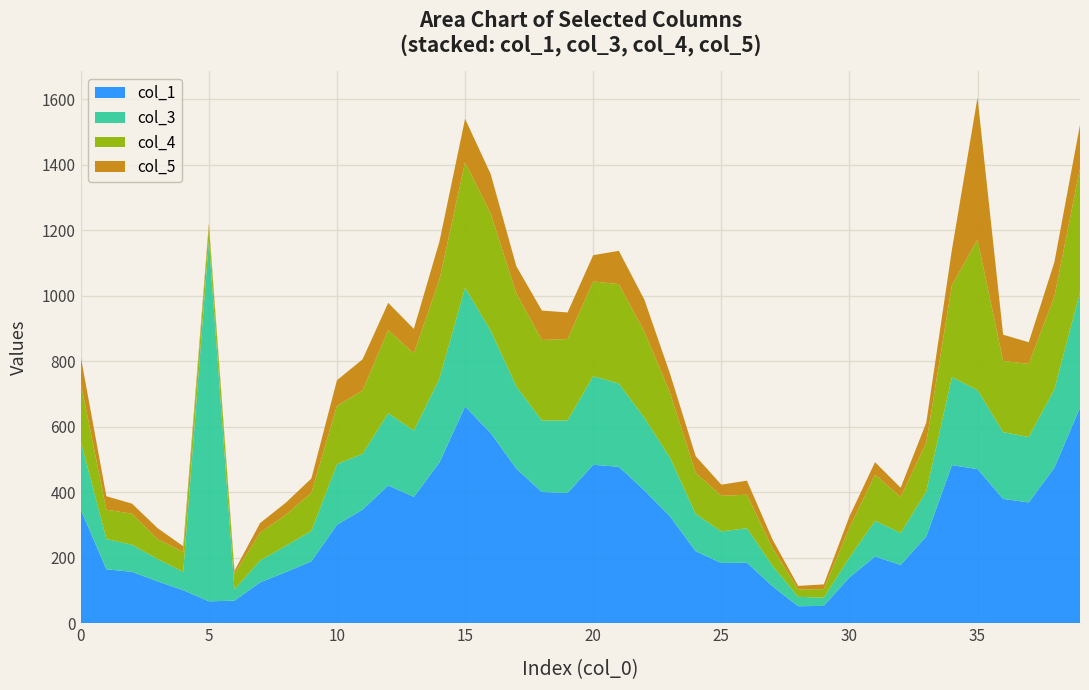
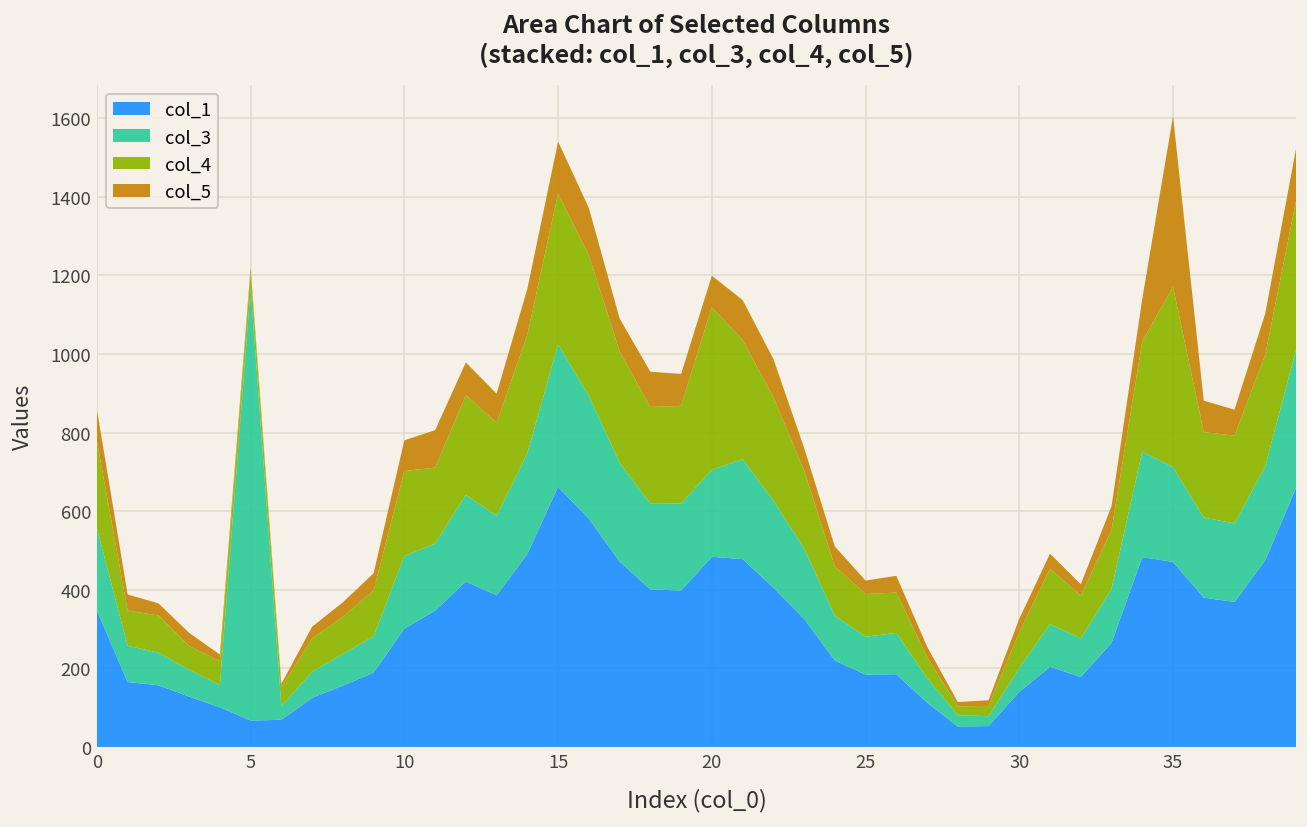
col_4, 0: 180 -> 220
col_4, 10: 180 -> 220
col_3, 20: 270 -> 220
col_4, 20: 290 -> 410
